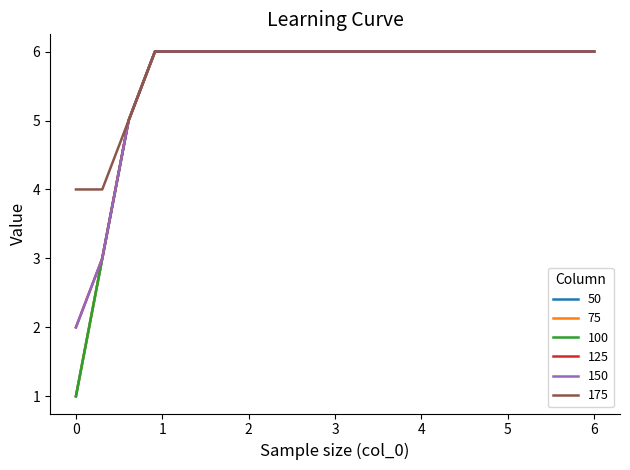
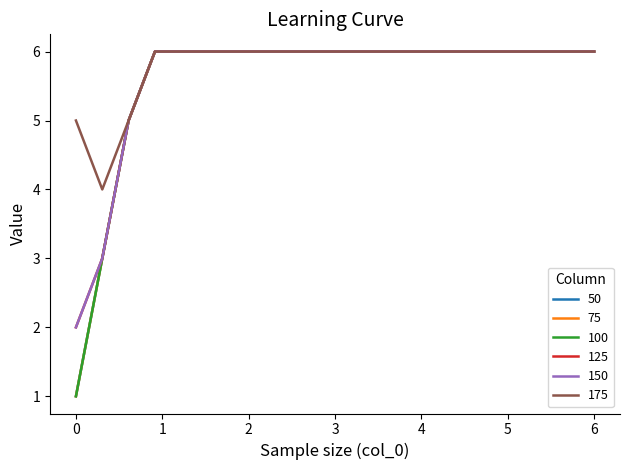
175, 0: 4 -> 5
